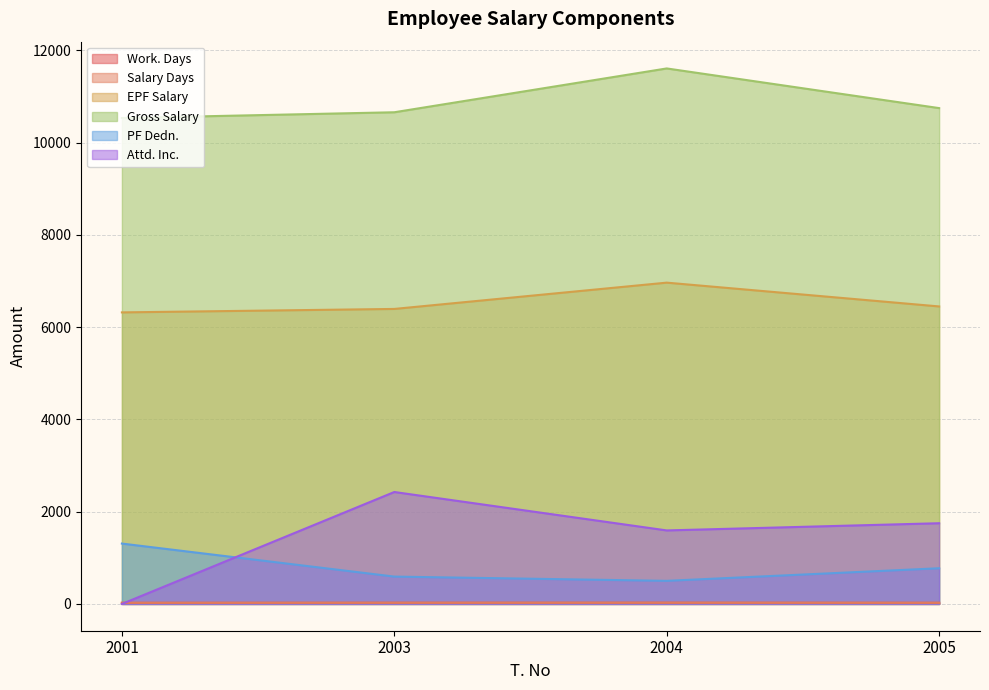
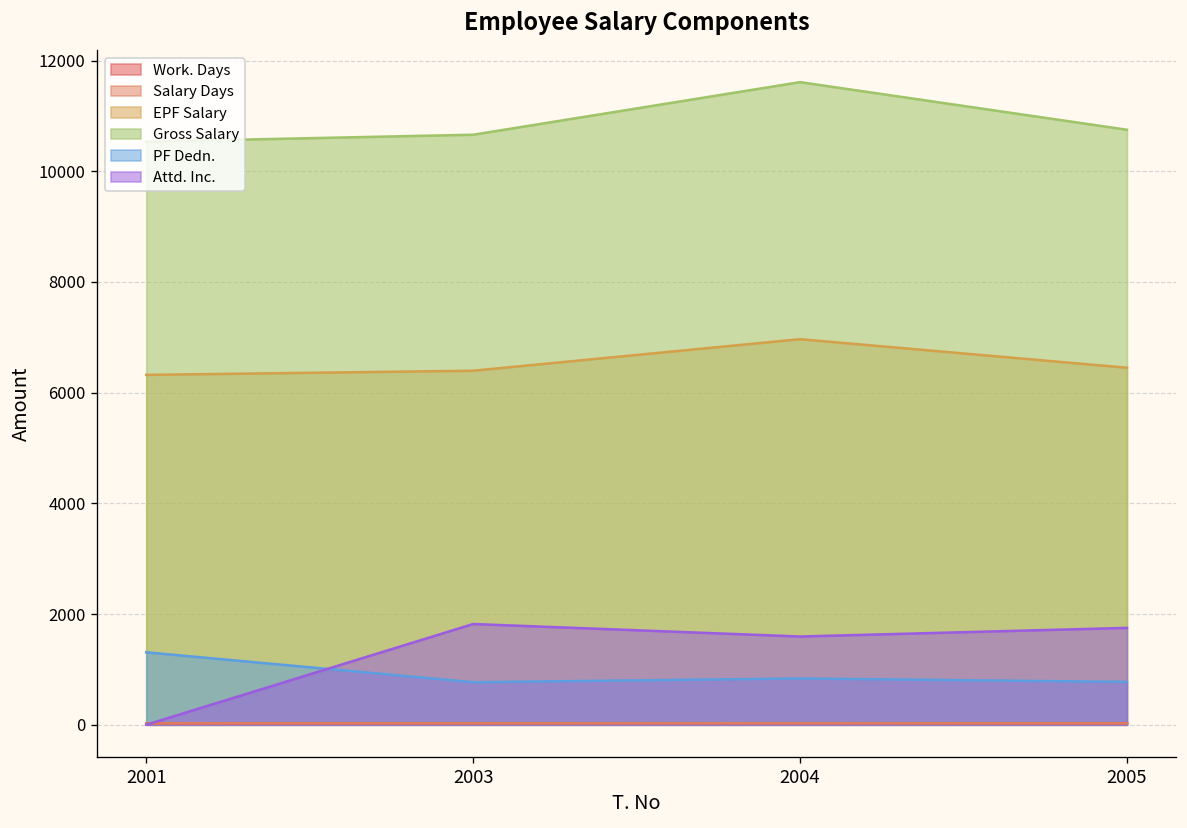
PF Dedn., 2003: 600 -> 800
Attd. Inc., 2003: 2400 -> 1800
PF Dedn., 2004: 500 -> 800
